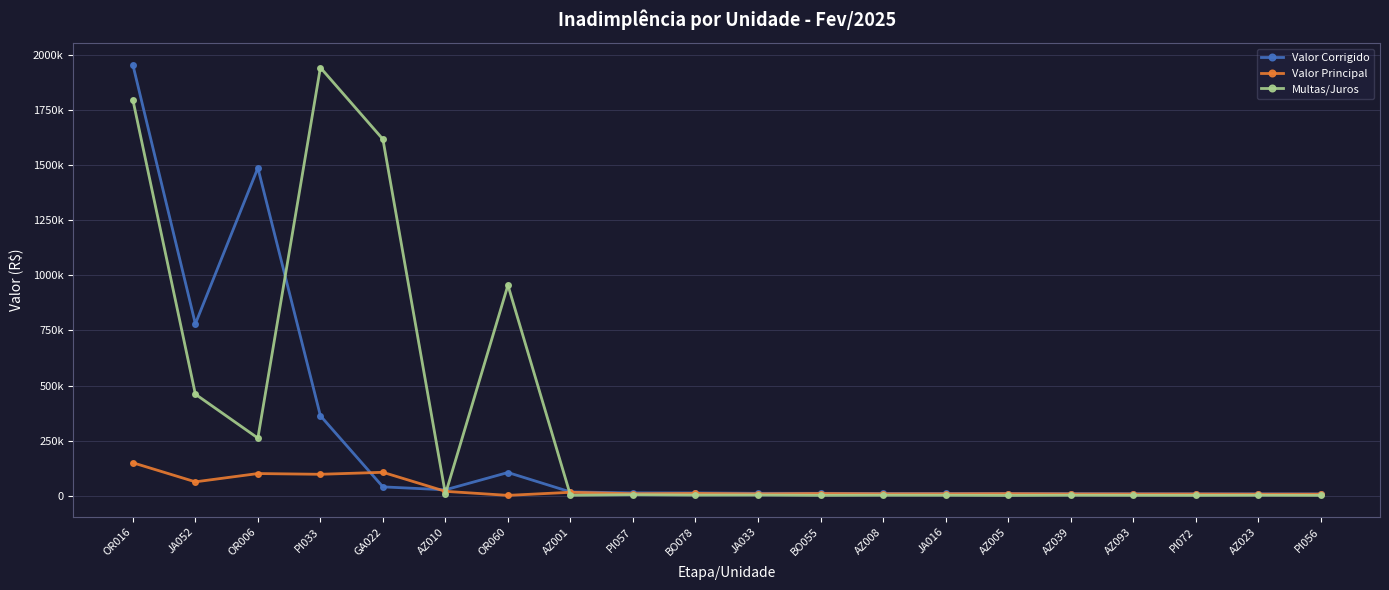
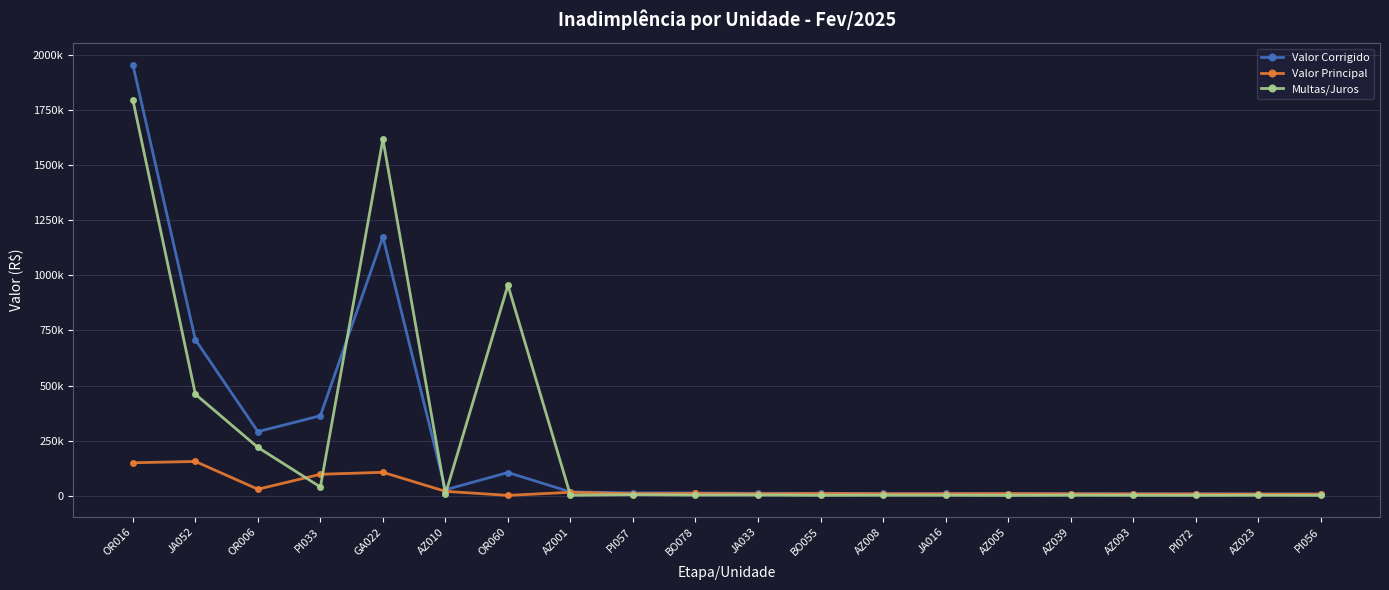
Valor Corrigido, JA052: 780000 -> 710000
Valor Principal, JA052: 60000 -> 160000
Valor Corrigido, OR006: 1490000 -> 290000
Valor Principal, OR006: 100000 -> 30000
Multas/Juros, OR006: 260000 -> 220000
Multas/Juros, PI033: 1940000 -> 40000
Valor Corrigido, GA022: 40000 -> 1180000
